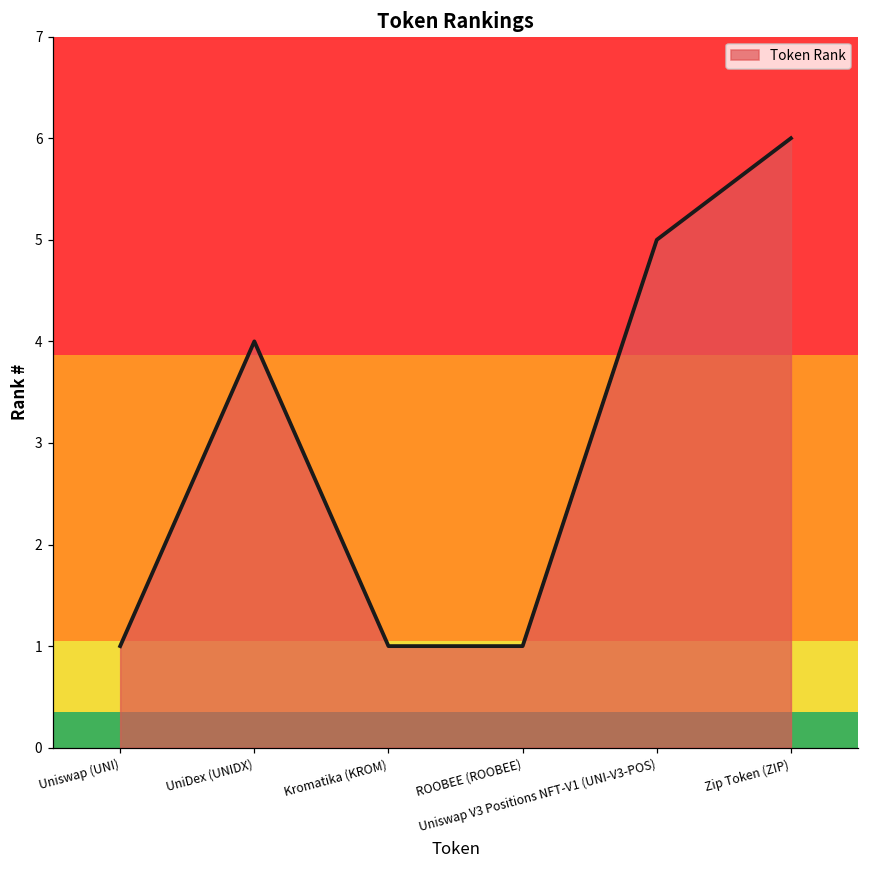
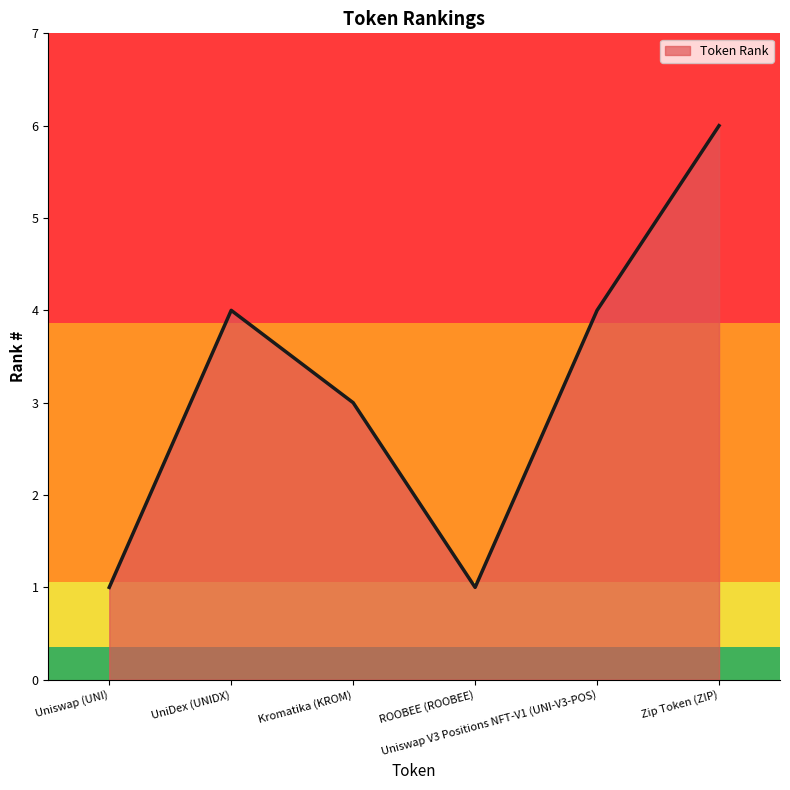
Kromatika (KROM): 1 -> 3
Uniswap V3 Positions NFT-V1 (UNI-V3-POS): 5 -> 4
